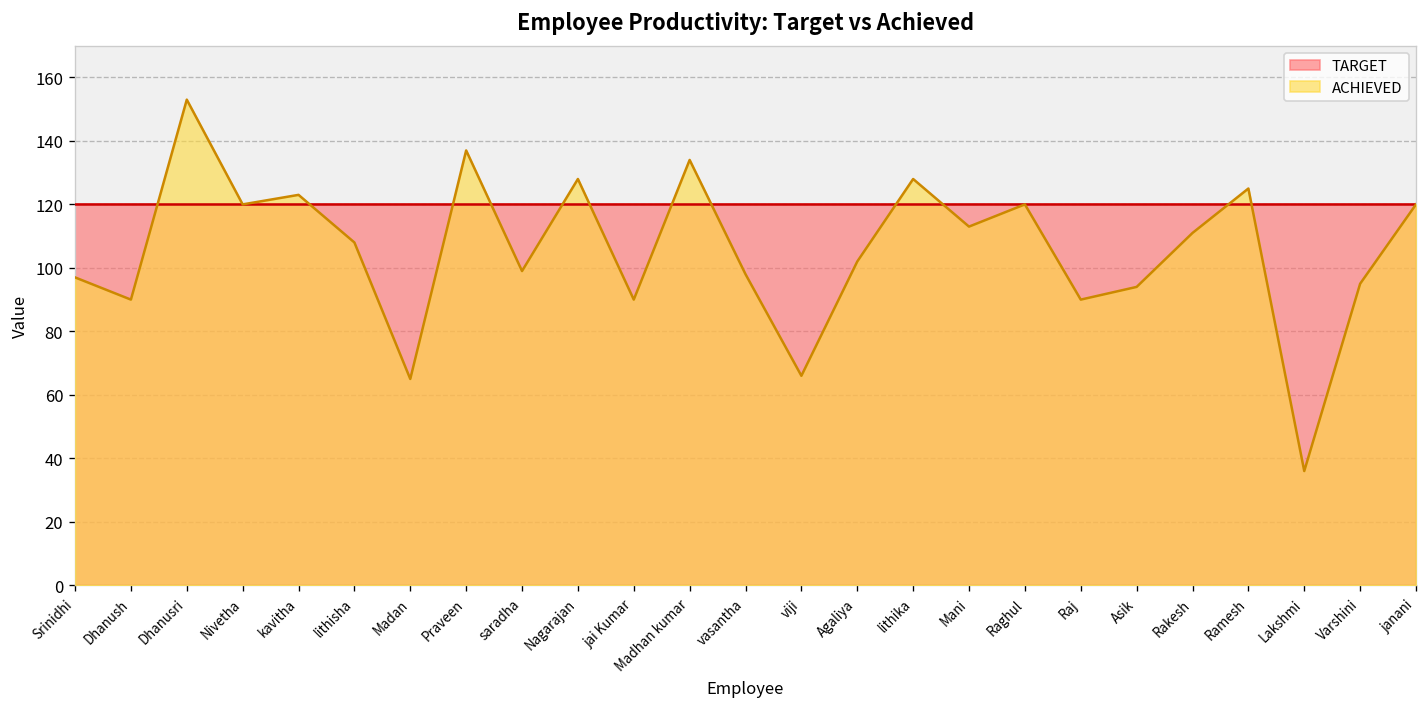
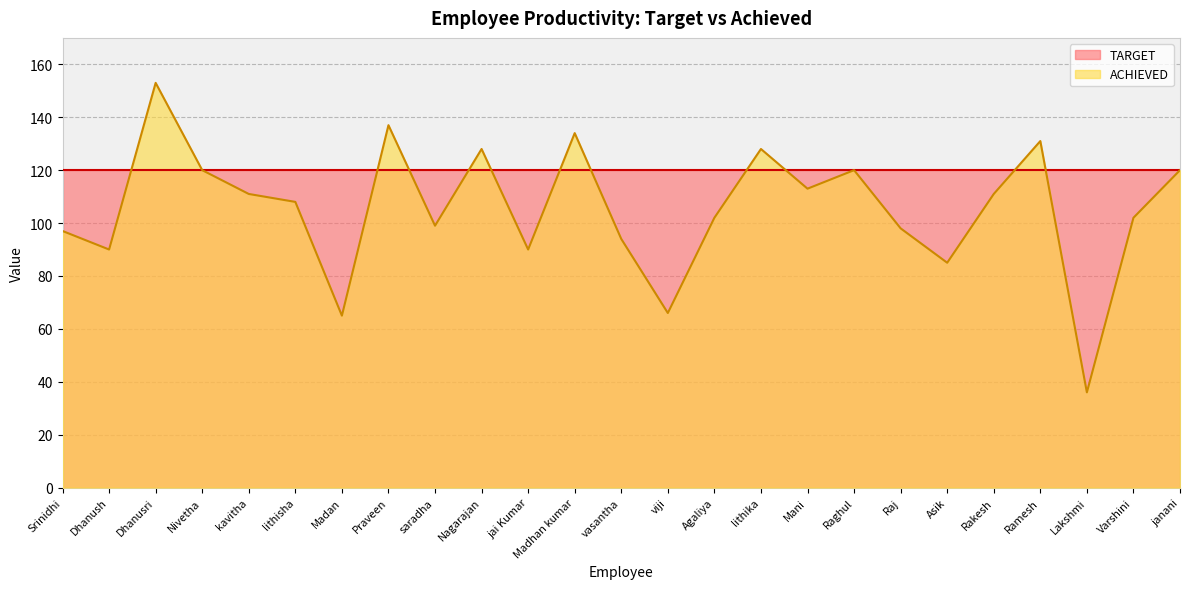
ACHIEVED, kavitha: 123 -> 111
ACHIEVED, vasantha: 98 -> 94
ACHIEVED, Raj: 90 -> 98
ACHIEVED, Asik: 94 -> 85
ACHIEVED, Ramesh: 125 -> 131
ACHIEVED, Varshini: 95 -> 102
